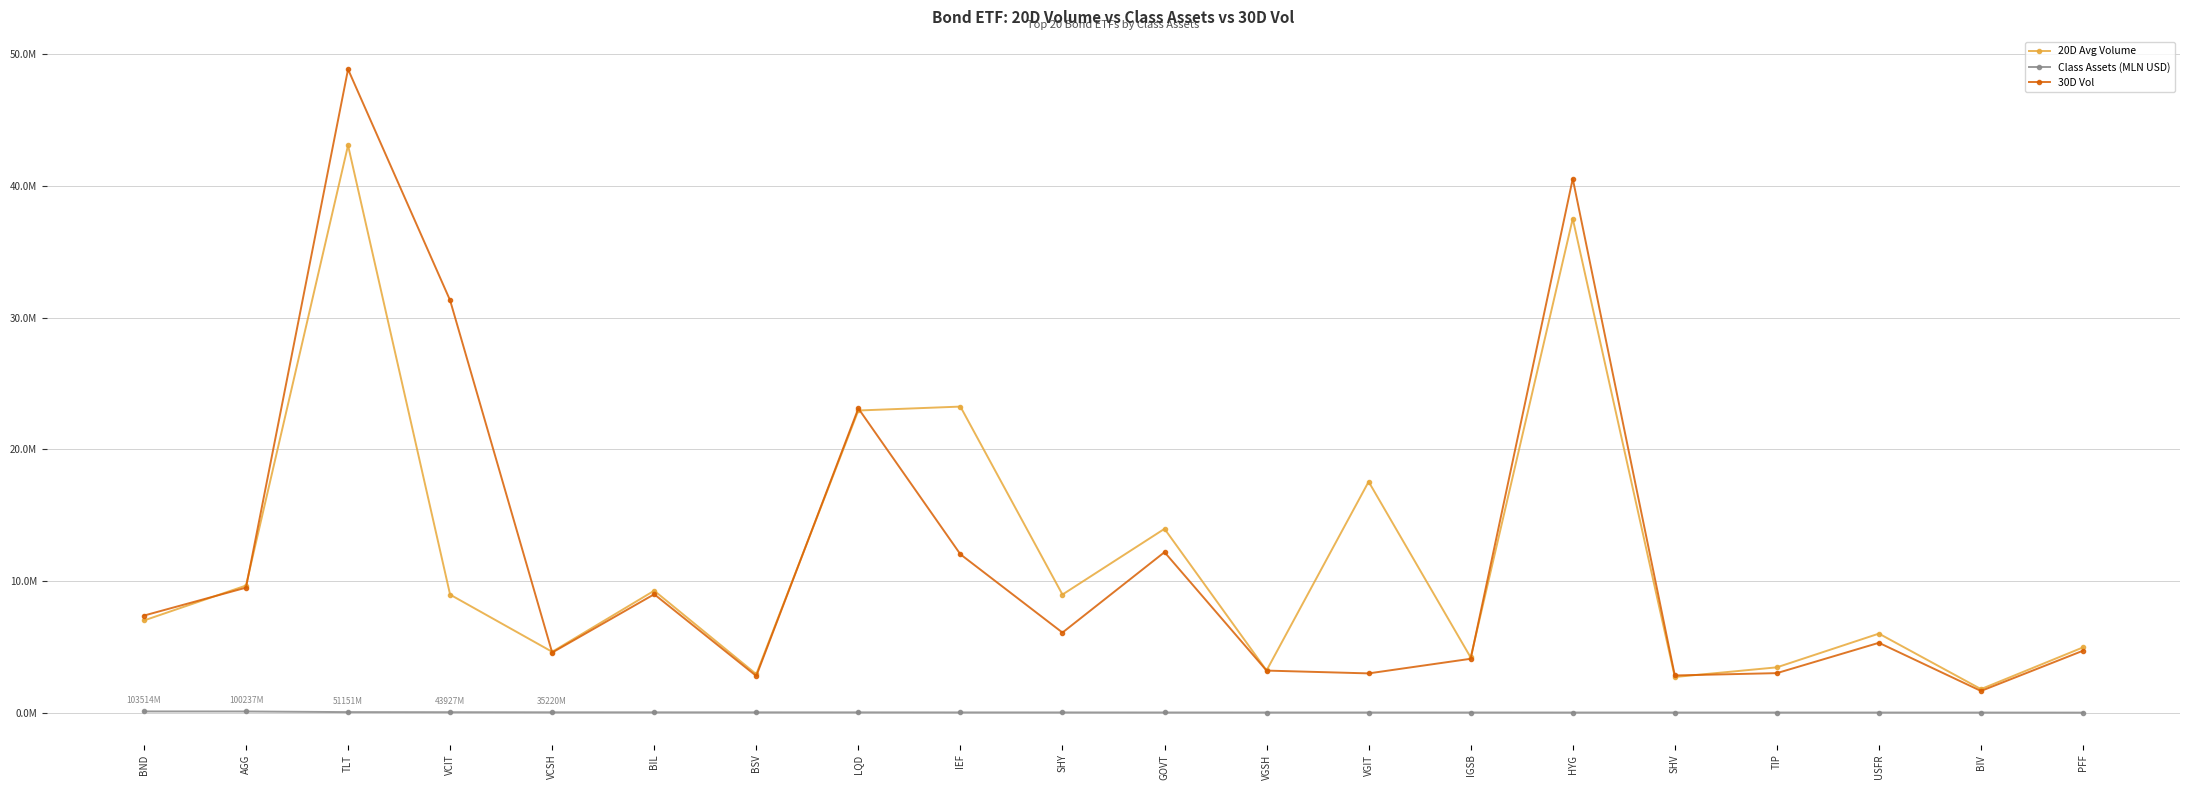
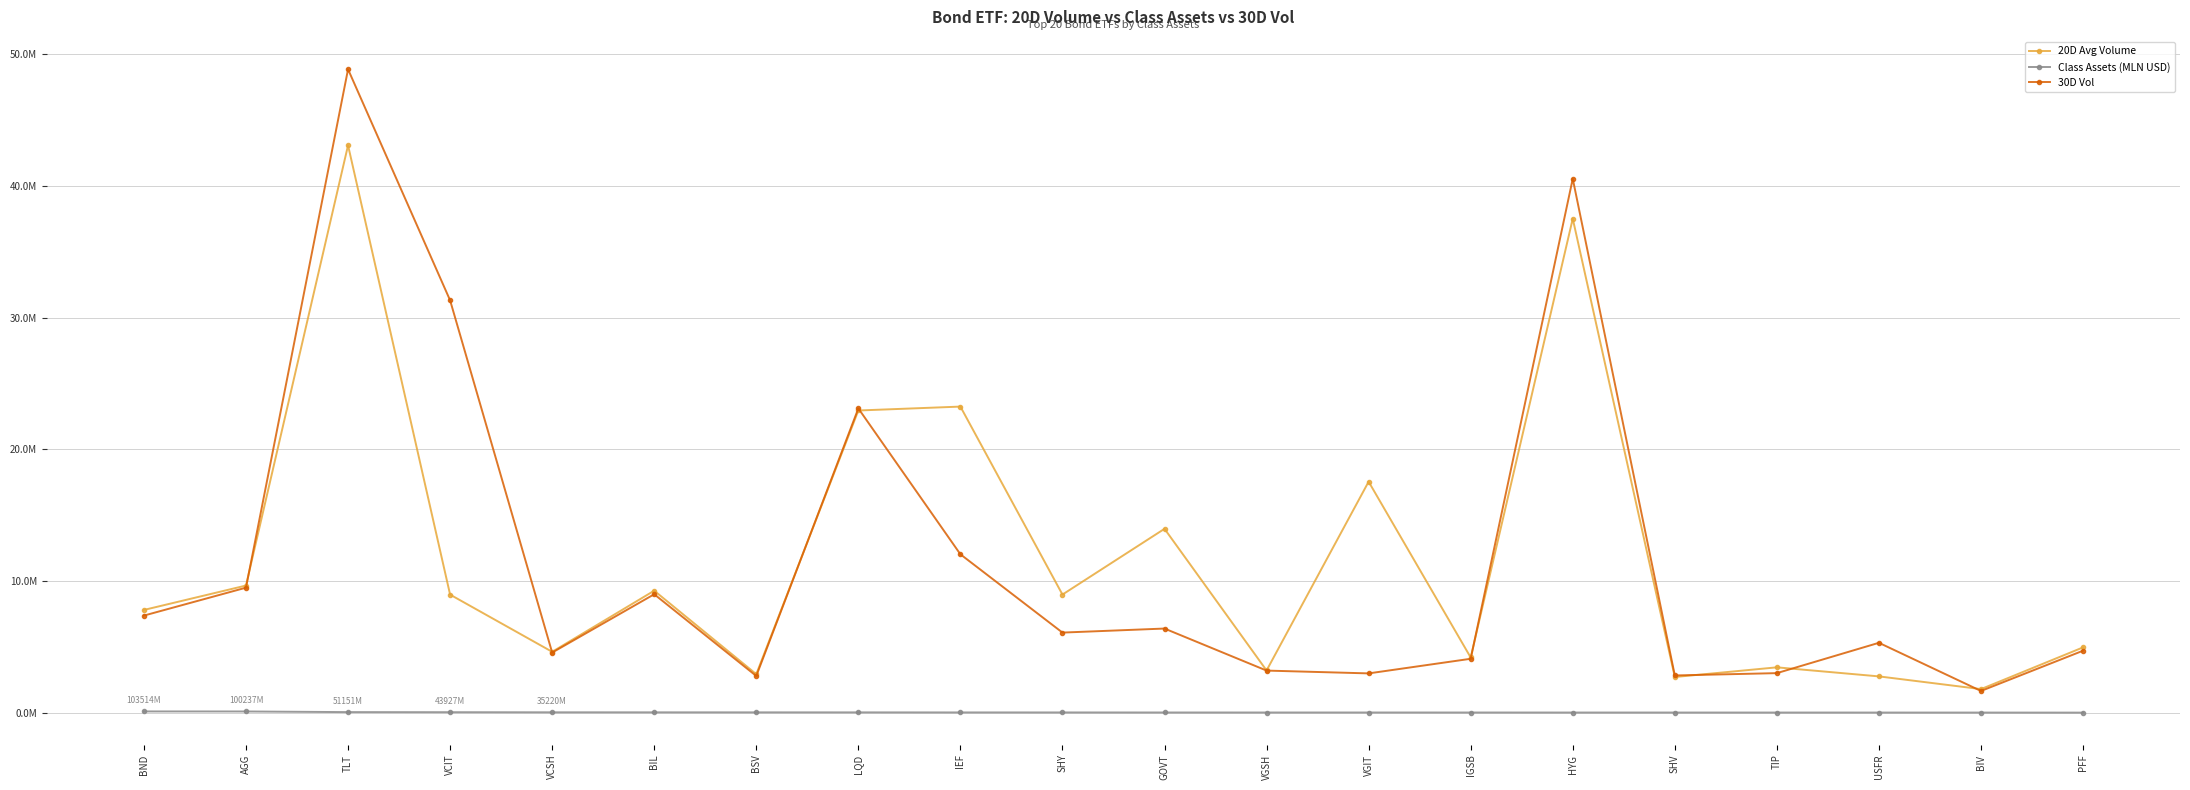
20D Avg Volume, BND: 7000000 -> 7800000
30D Vol, GOVT: 12200000 -> 6400000
20D Avg Volume, USFR: 6000000 -> 2800000
